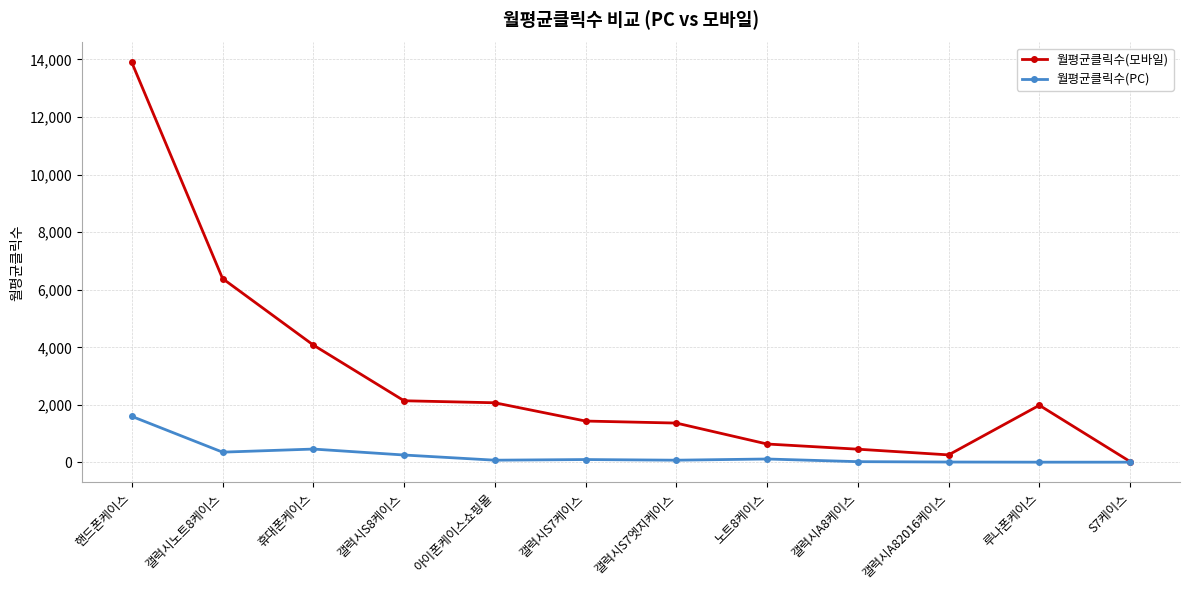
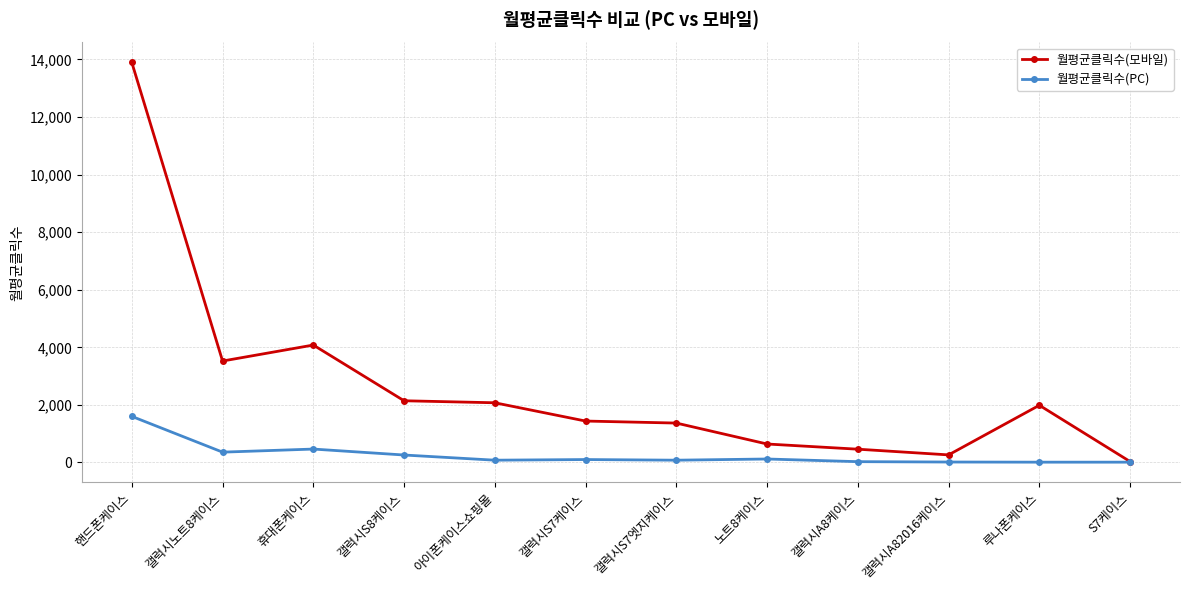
월평균클릭수(모바일), 갤럭시노트8케이스: 6,400 -> 3,500
